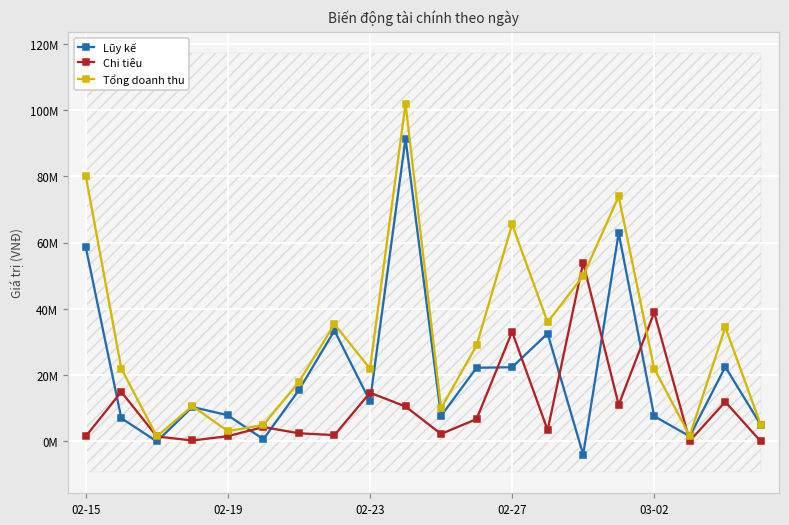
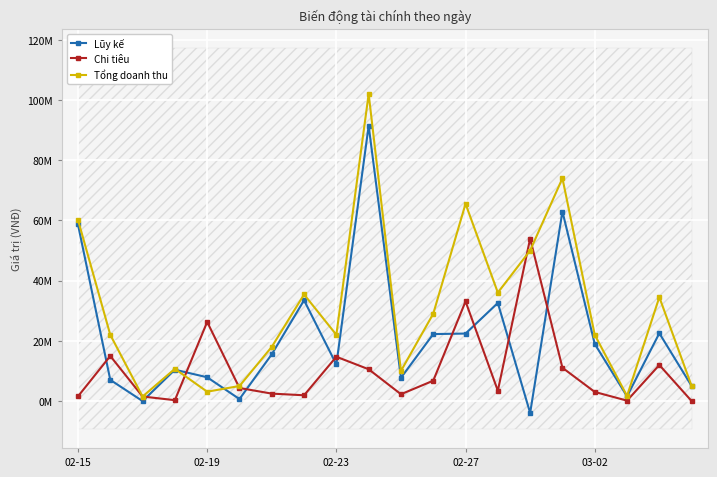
Tổng doanh thu, 02-15: 80000000 -> 60000000
Chi tiêu, 02-19: 2000000 -> 26000000
Lũy kế, 03-02: 8000000 -> 19000000
Chi tiêu, 03-02: 39000000 -> 3000000
